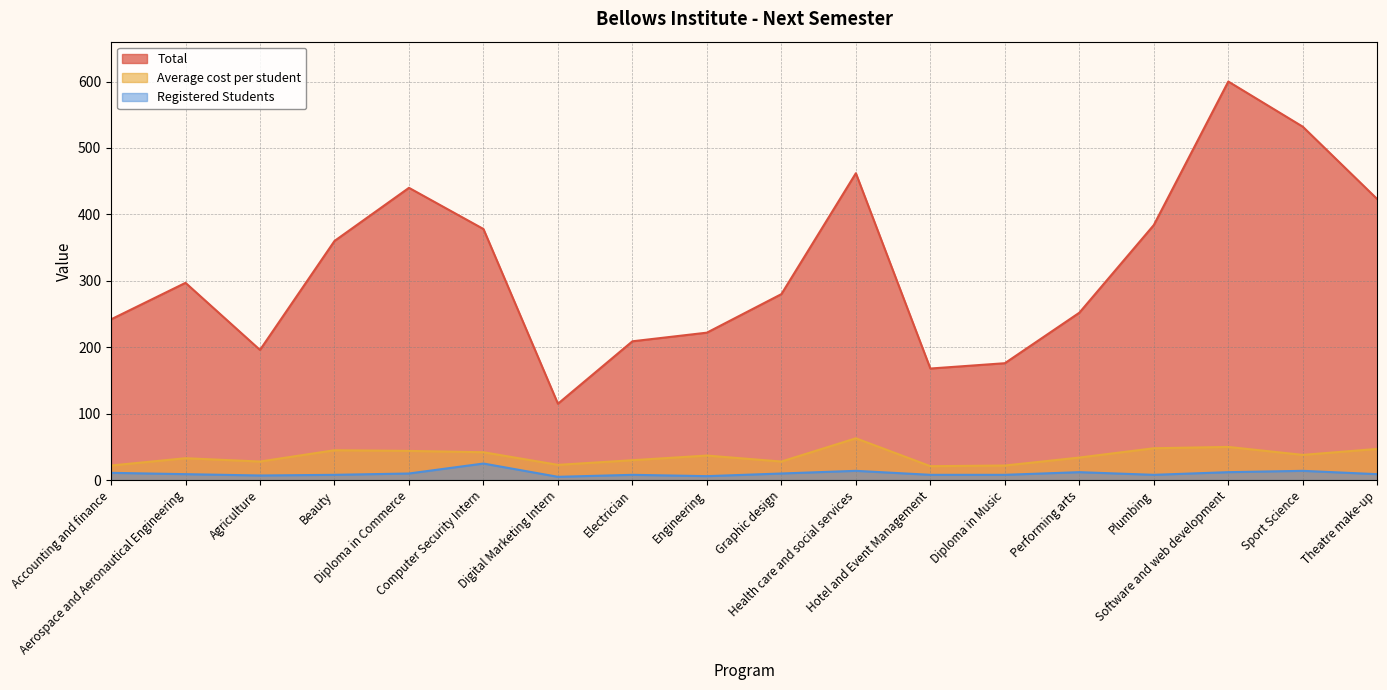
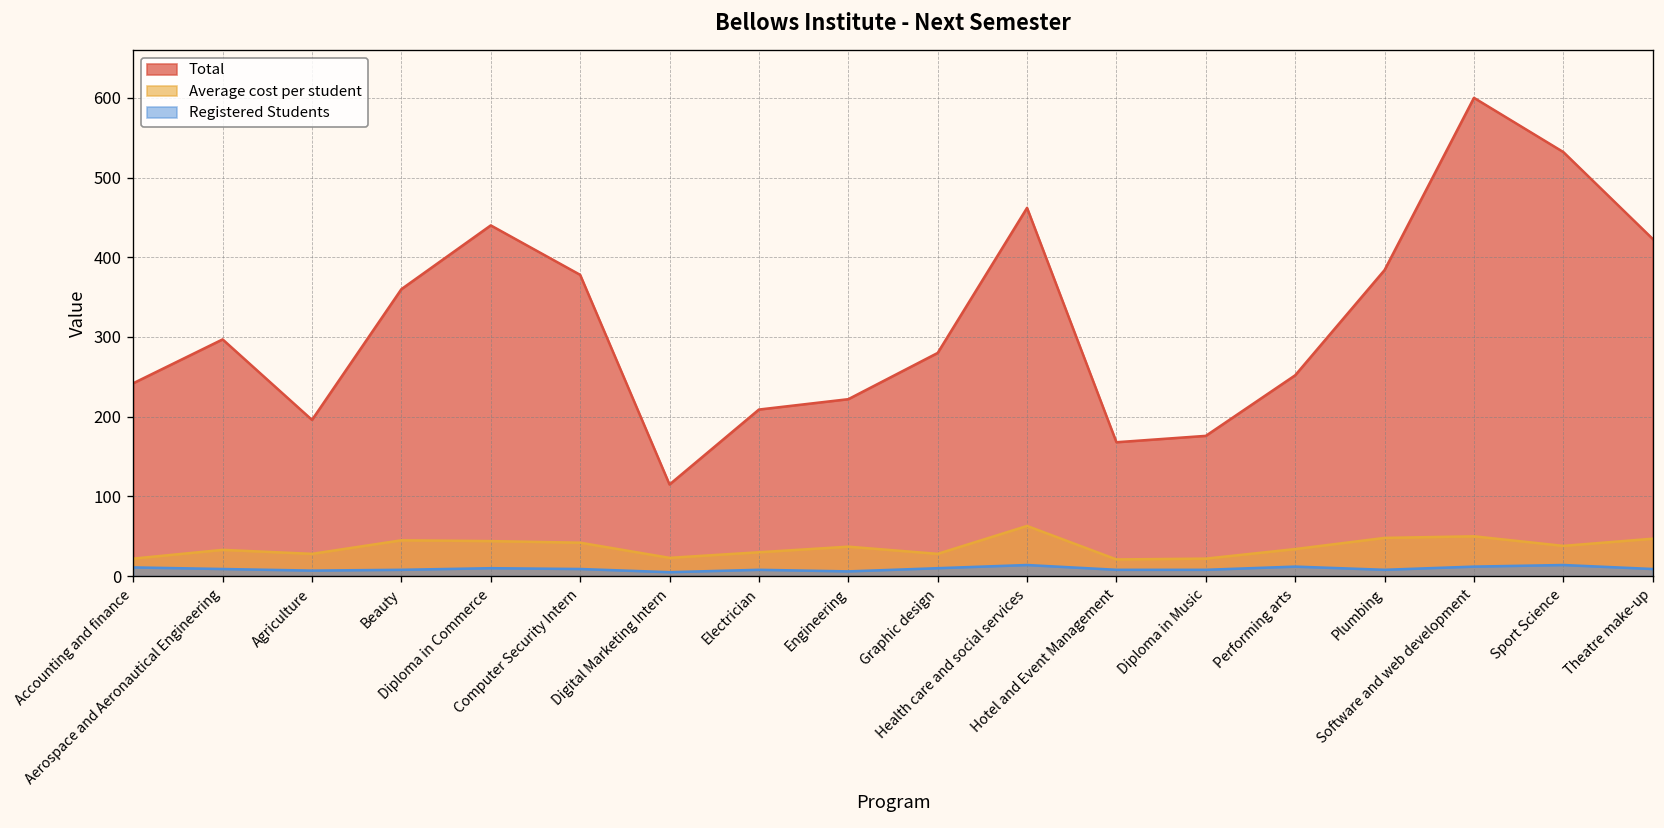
Registered Students, Computer Security Intern: 30 -> 10
